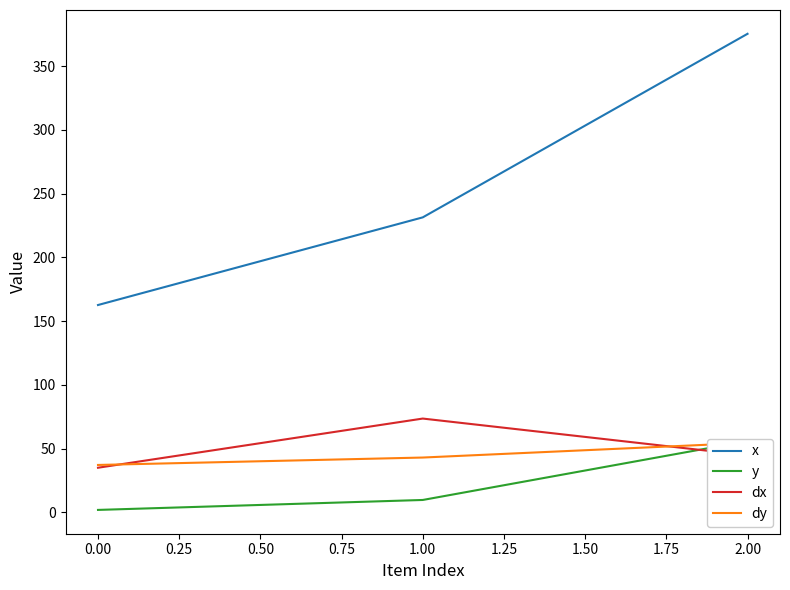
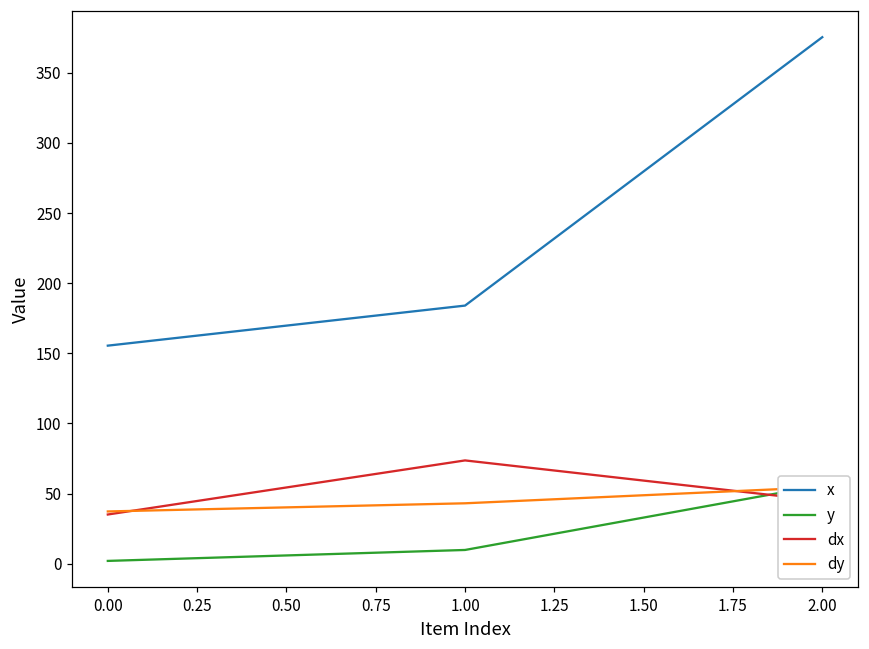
x, 0.00: 163 -> 155
x, 1.00: 231 -> 184
